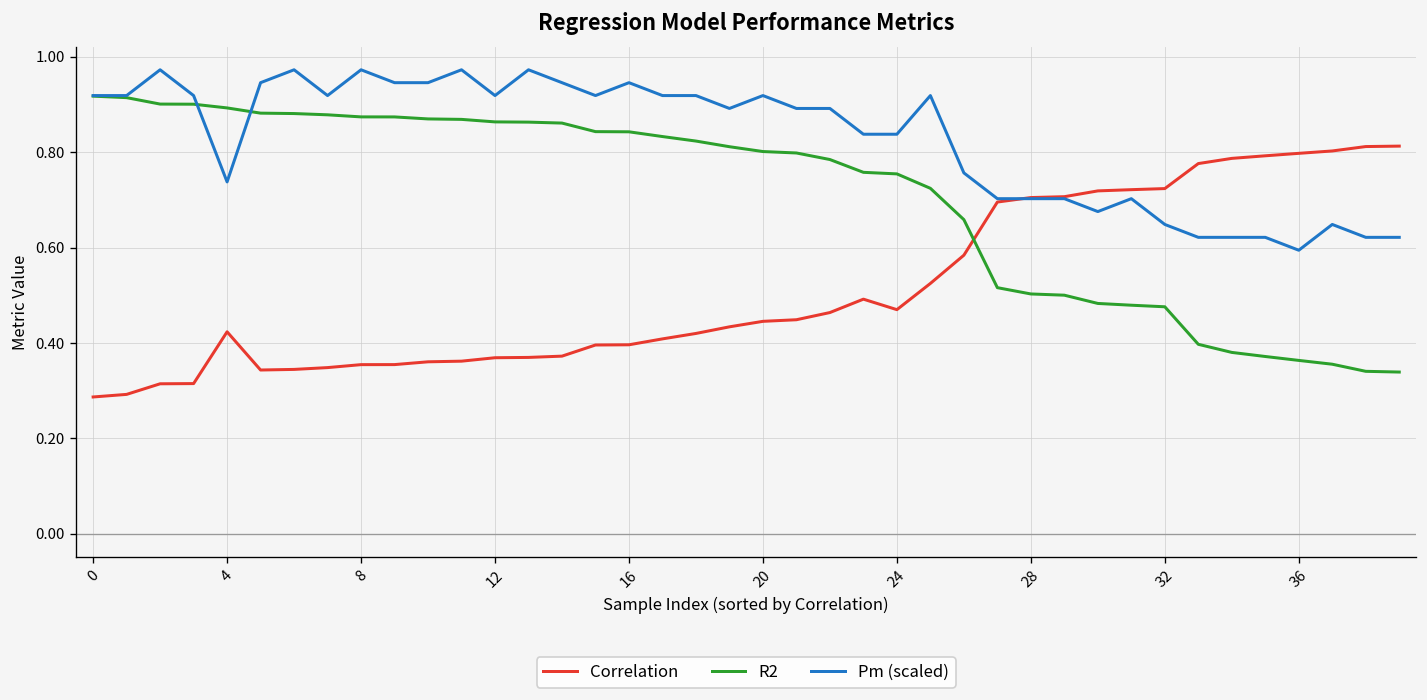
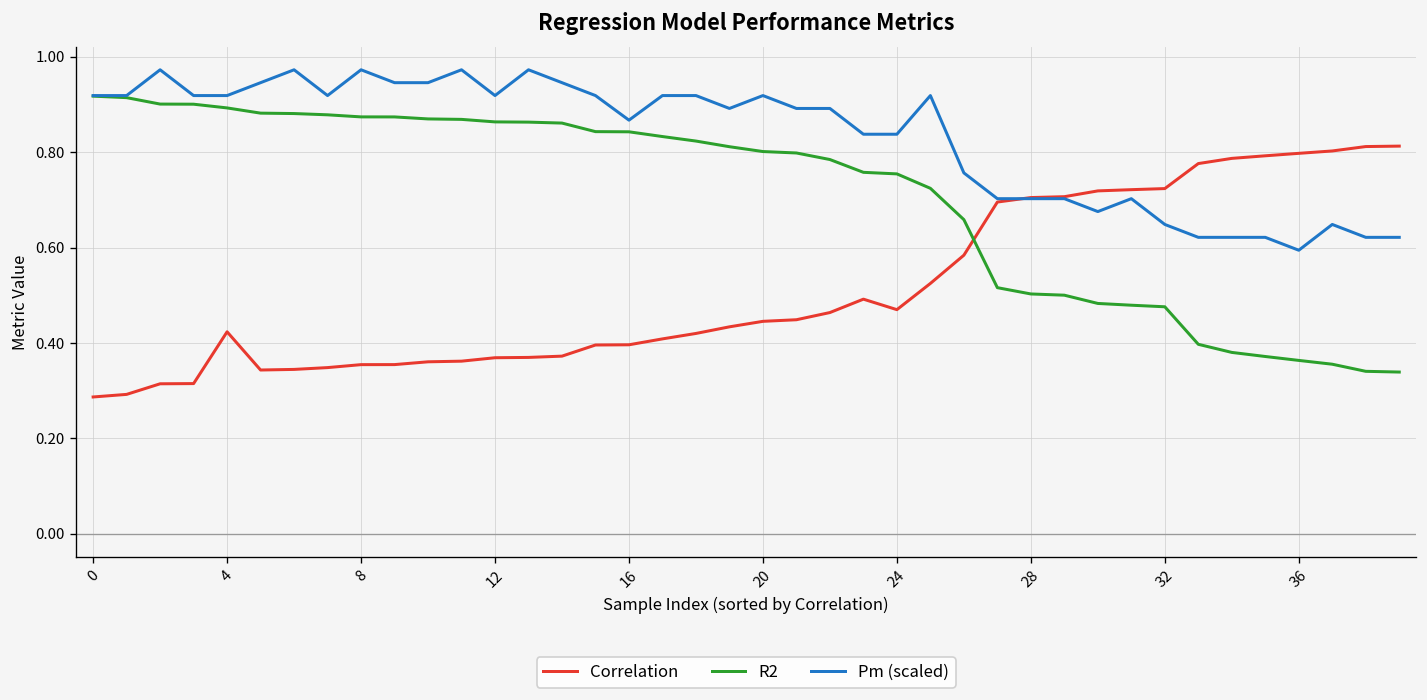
Pm (scaled), 4: 0.74 -> 0.92
Pm (scaled), 16: 0.95 -> 0.87
